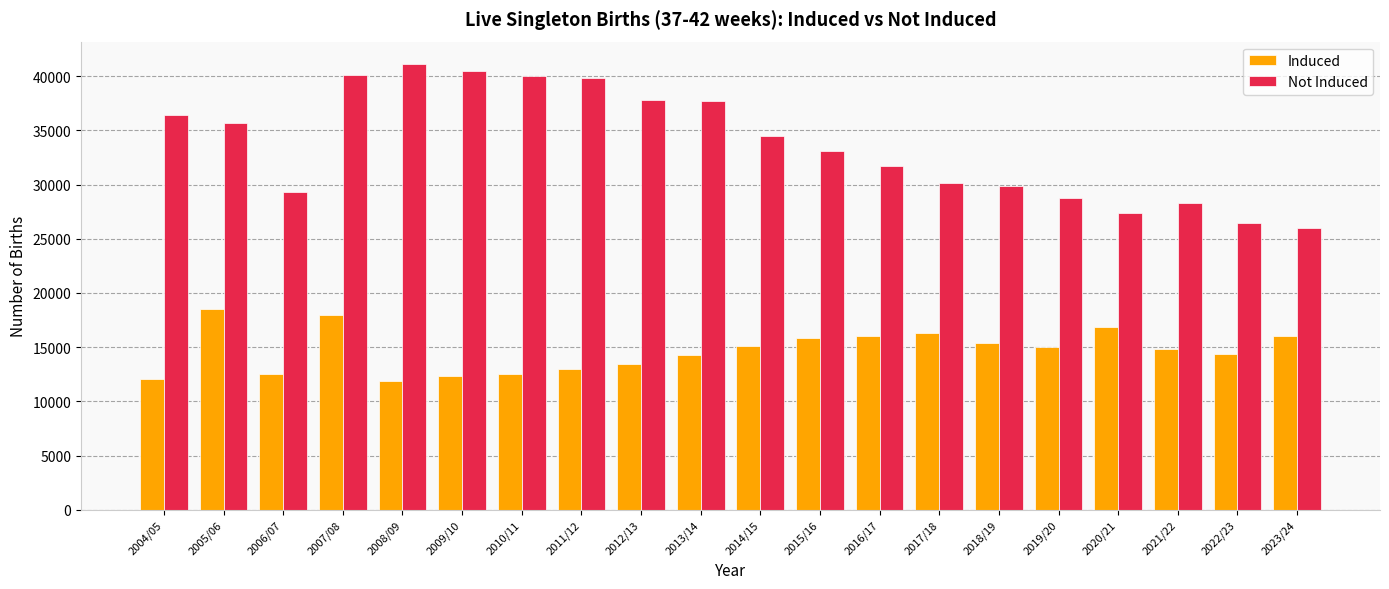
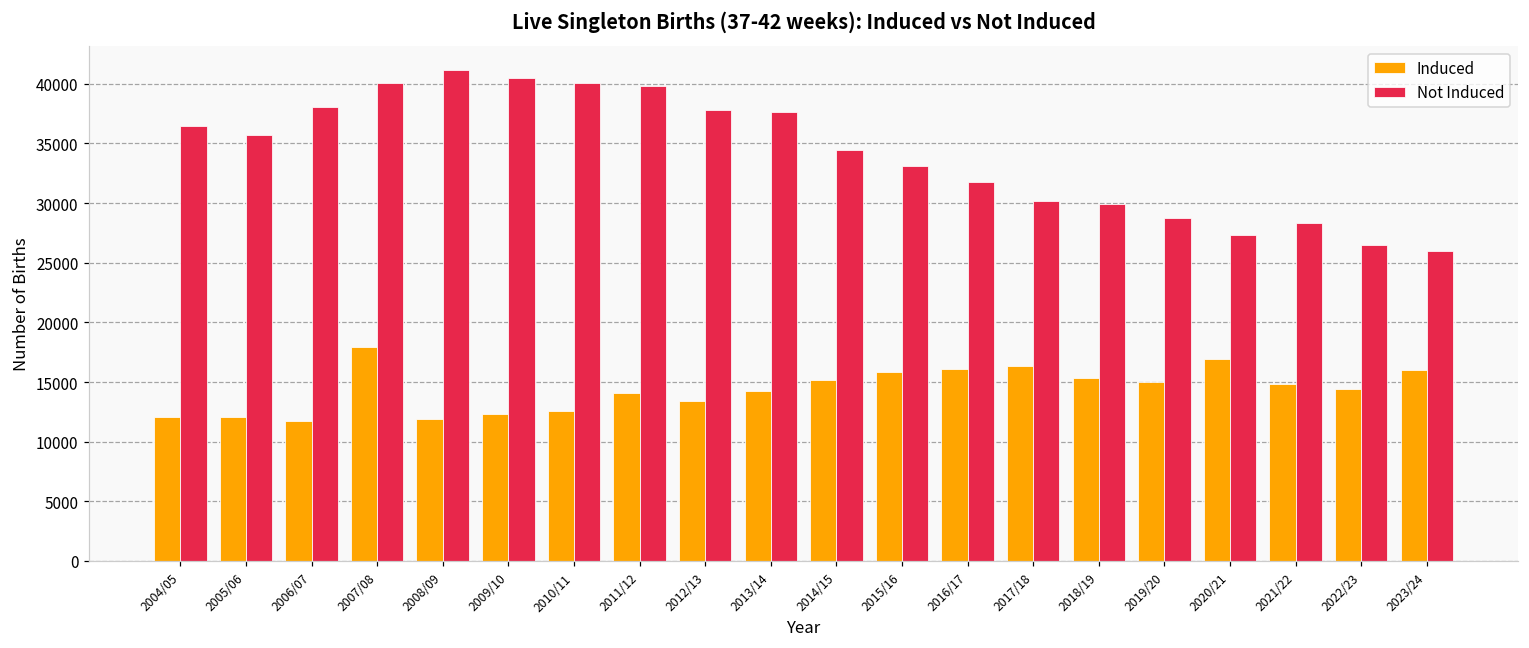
Induced, 2005/06: 18500 -> 12100
Induced, 2006/07: 12500 -> 11700
Not Induced, 2006/07: 29300 -> 38100
Induced, 2011/12: 12900 -> 14100
